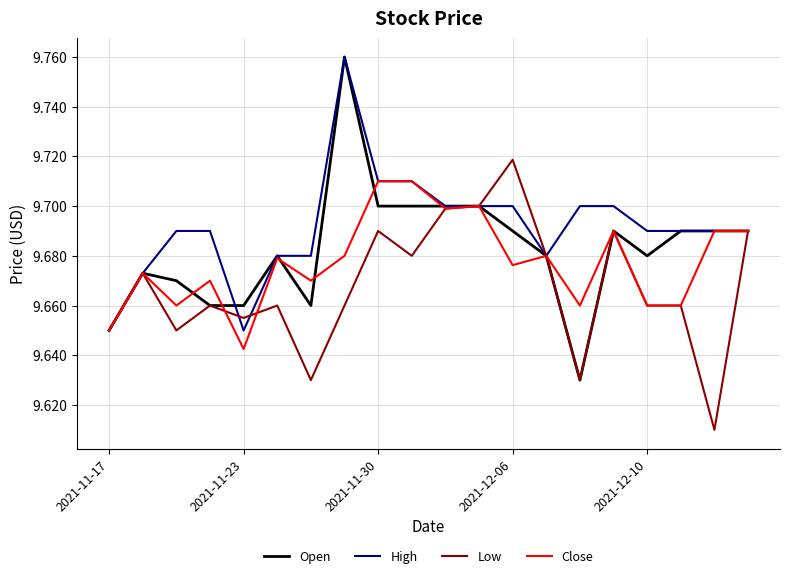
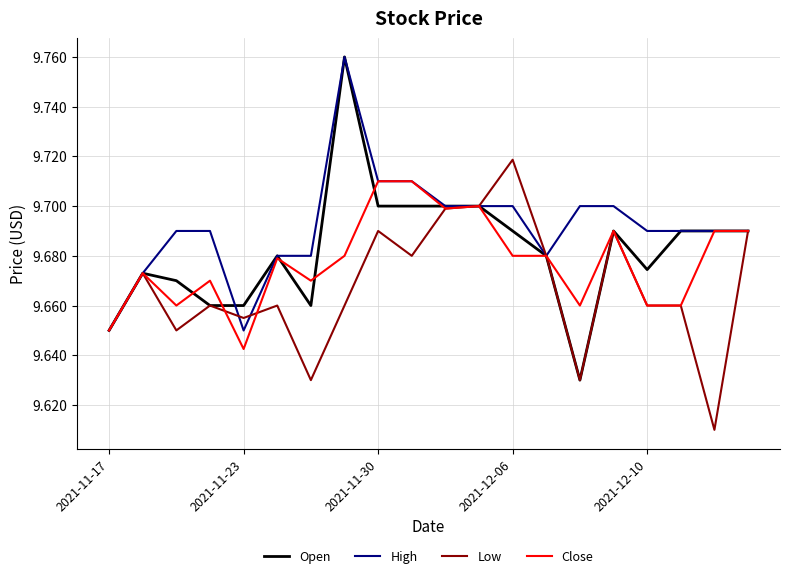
Close, 2021-12-06: 9.676 -> 9.680
Open, 2021-12-10: 9.680 -> 9.674
